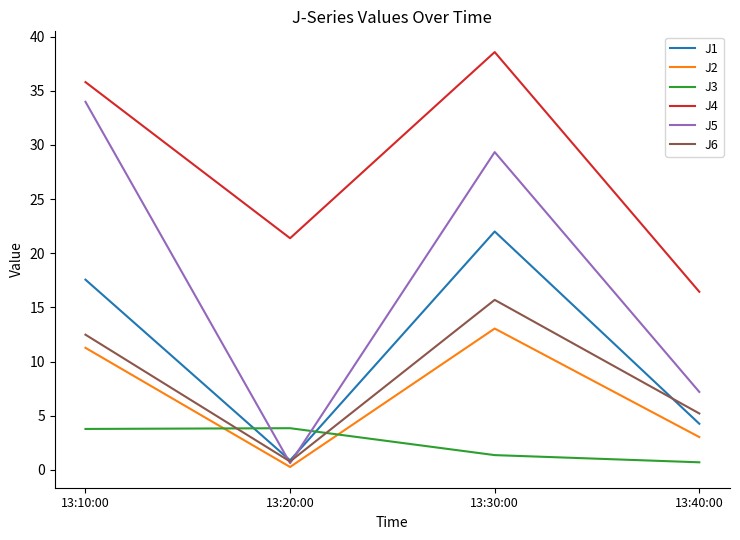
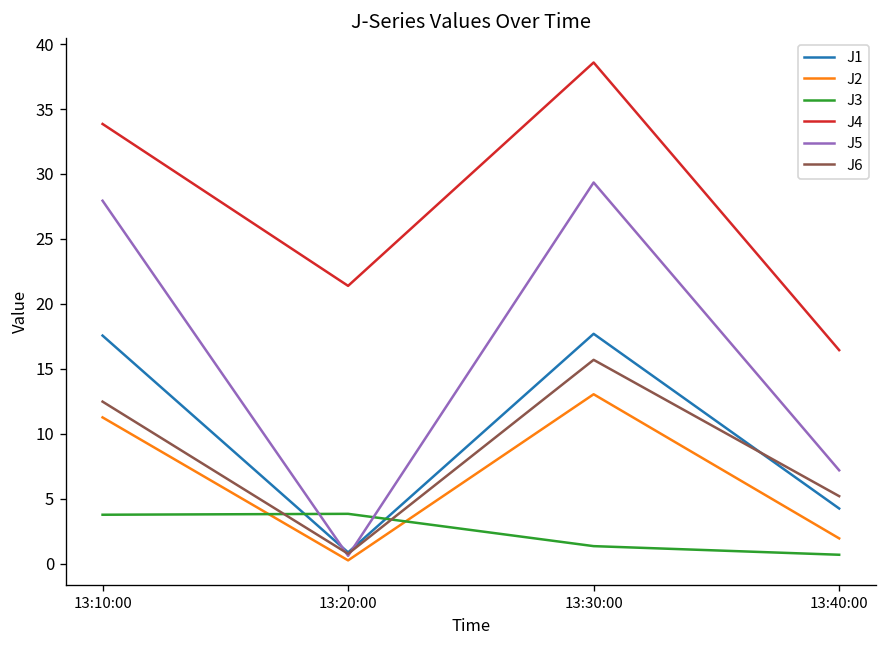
J4, 13:10:00: 35.8 -> 33.8
J5, 13:10:00: 34.0 -> 27.9
J1, 13:30:00: 22.0 -> 17.7
J2, 13:40:00: 3.0 -> 2.0
